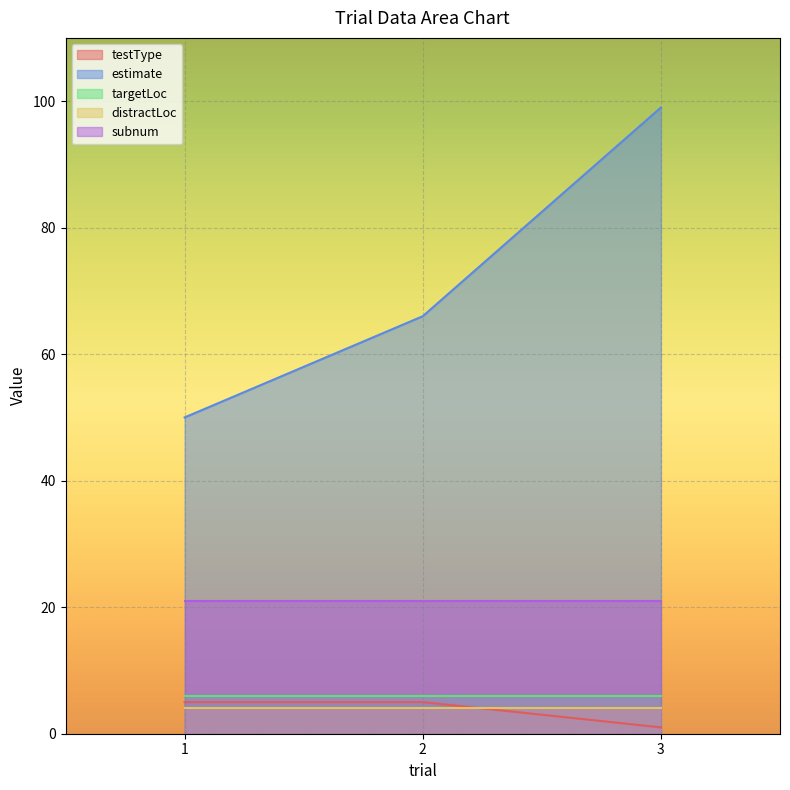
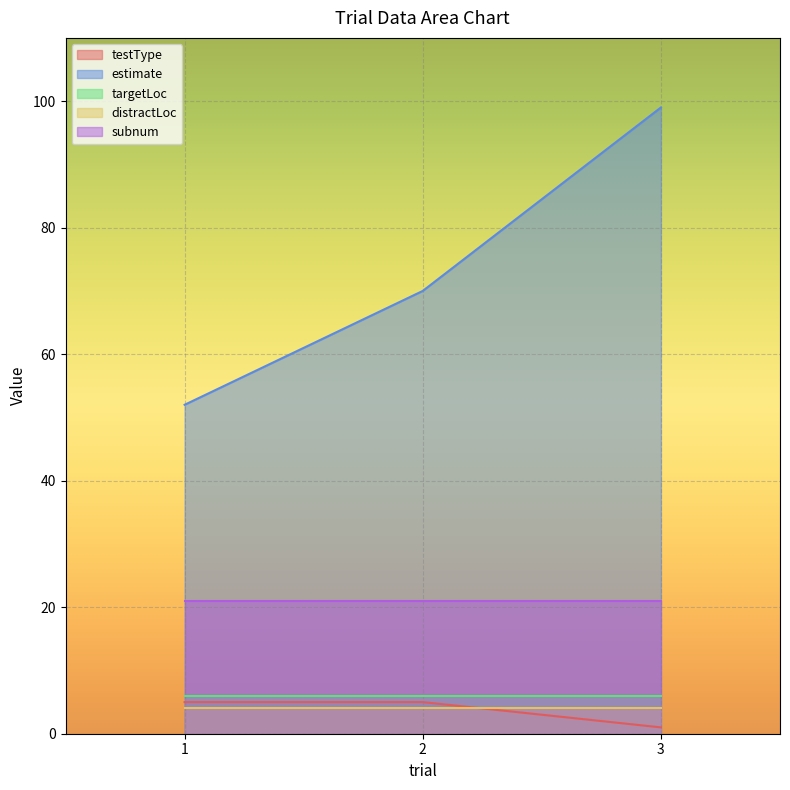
estimate, 1: 50 -> 52
estimate, 2: 66 -> 70
